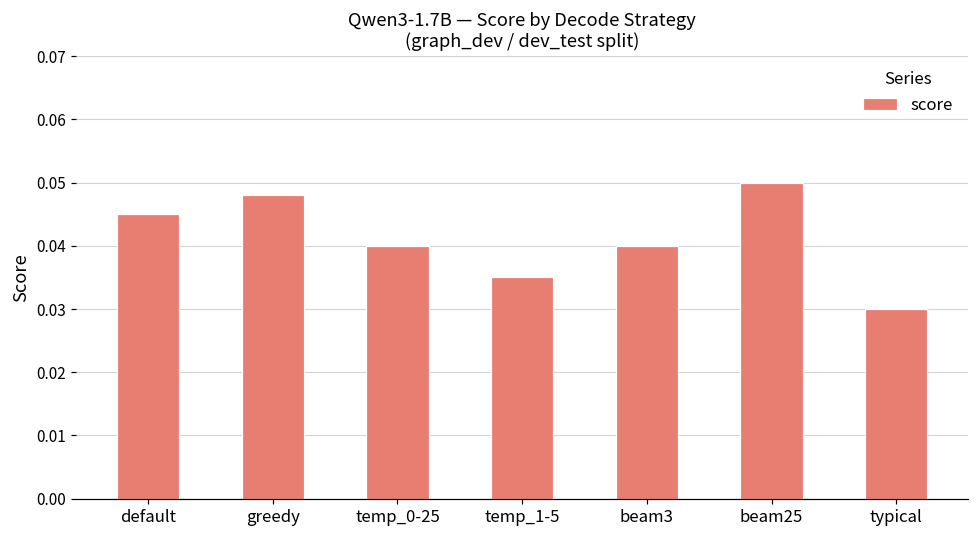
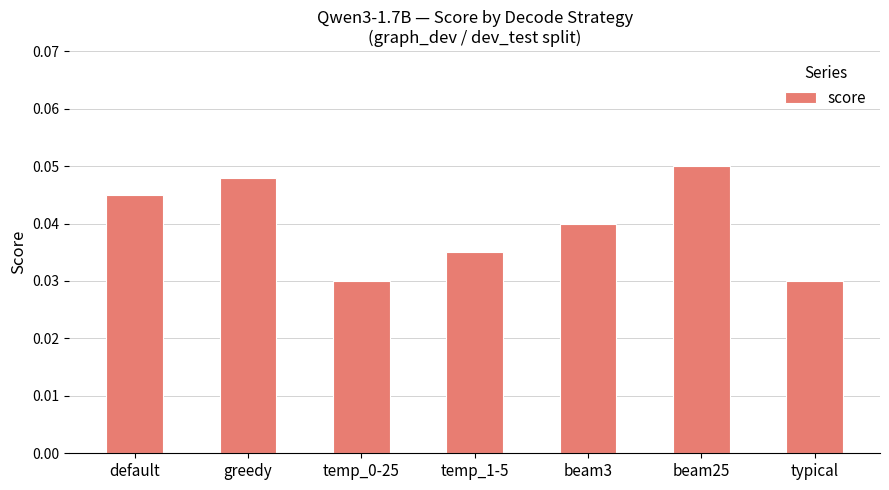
temp_0-25: 0.04 -> 0.03
